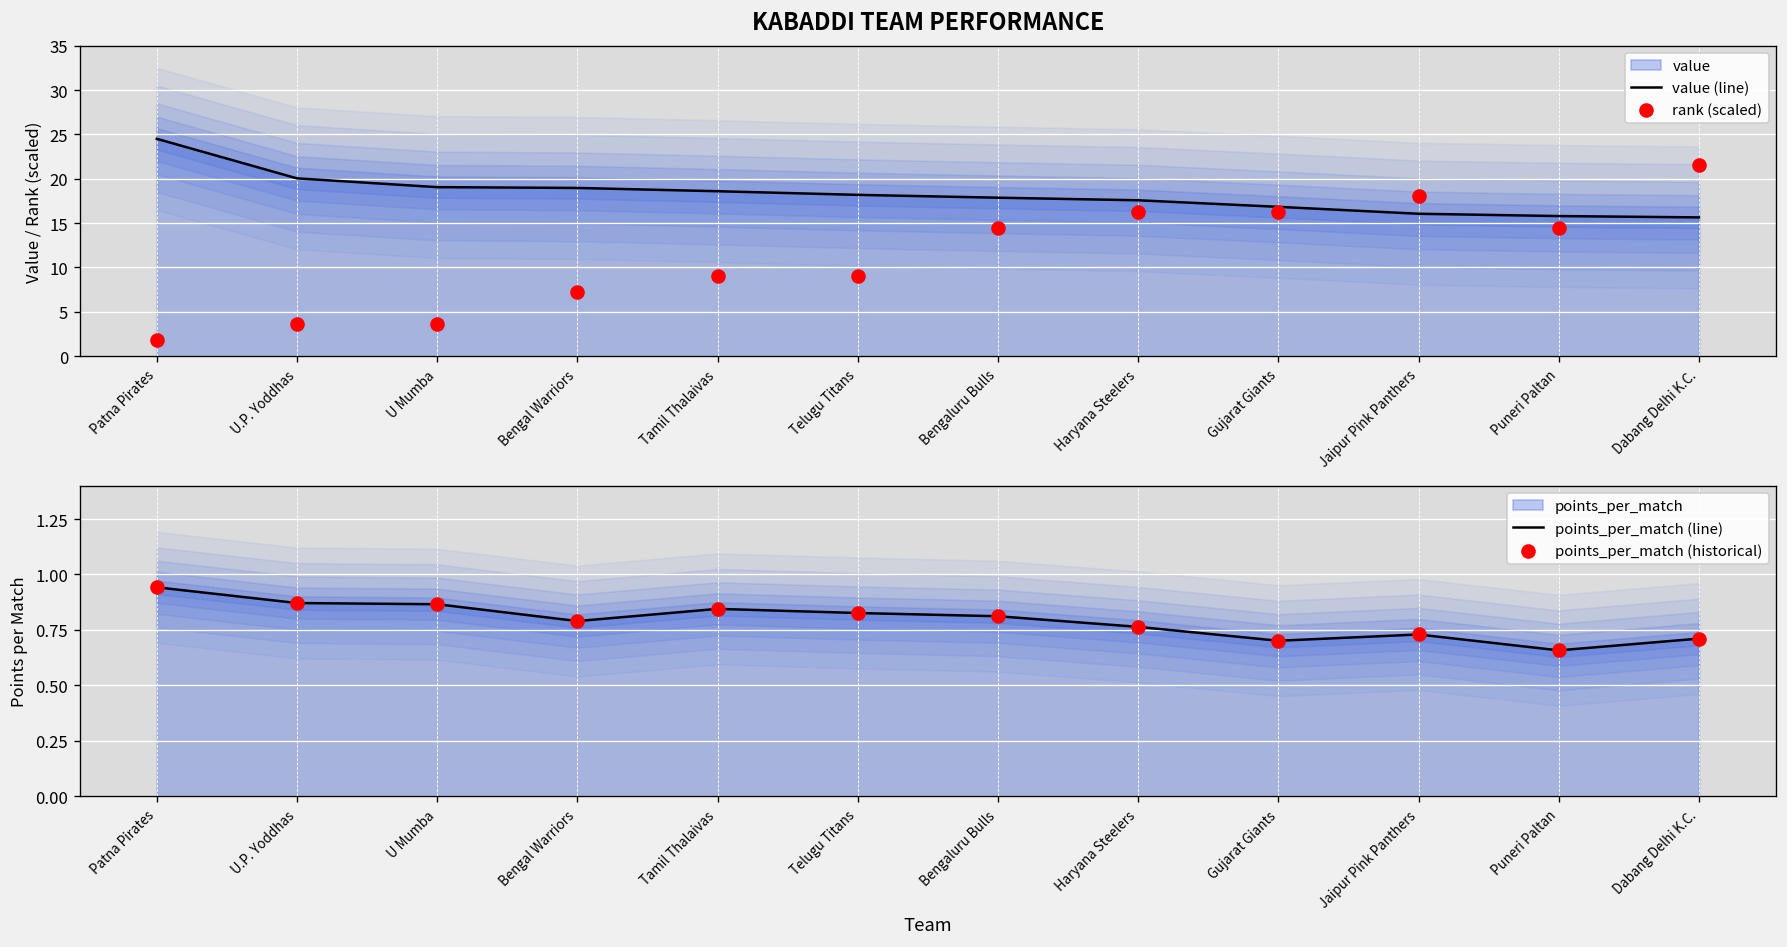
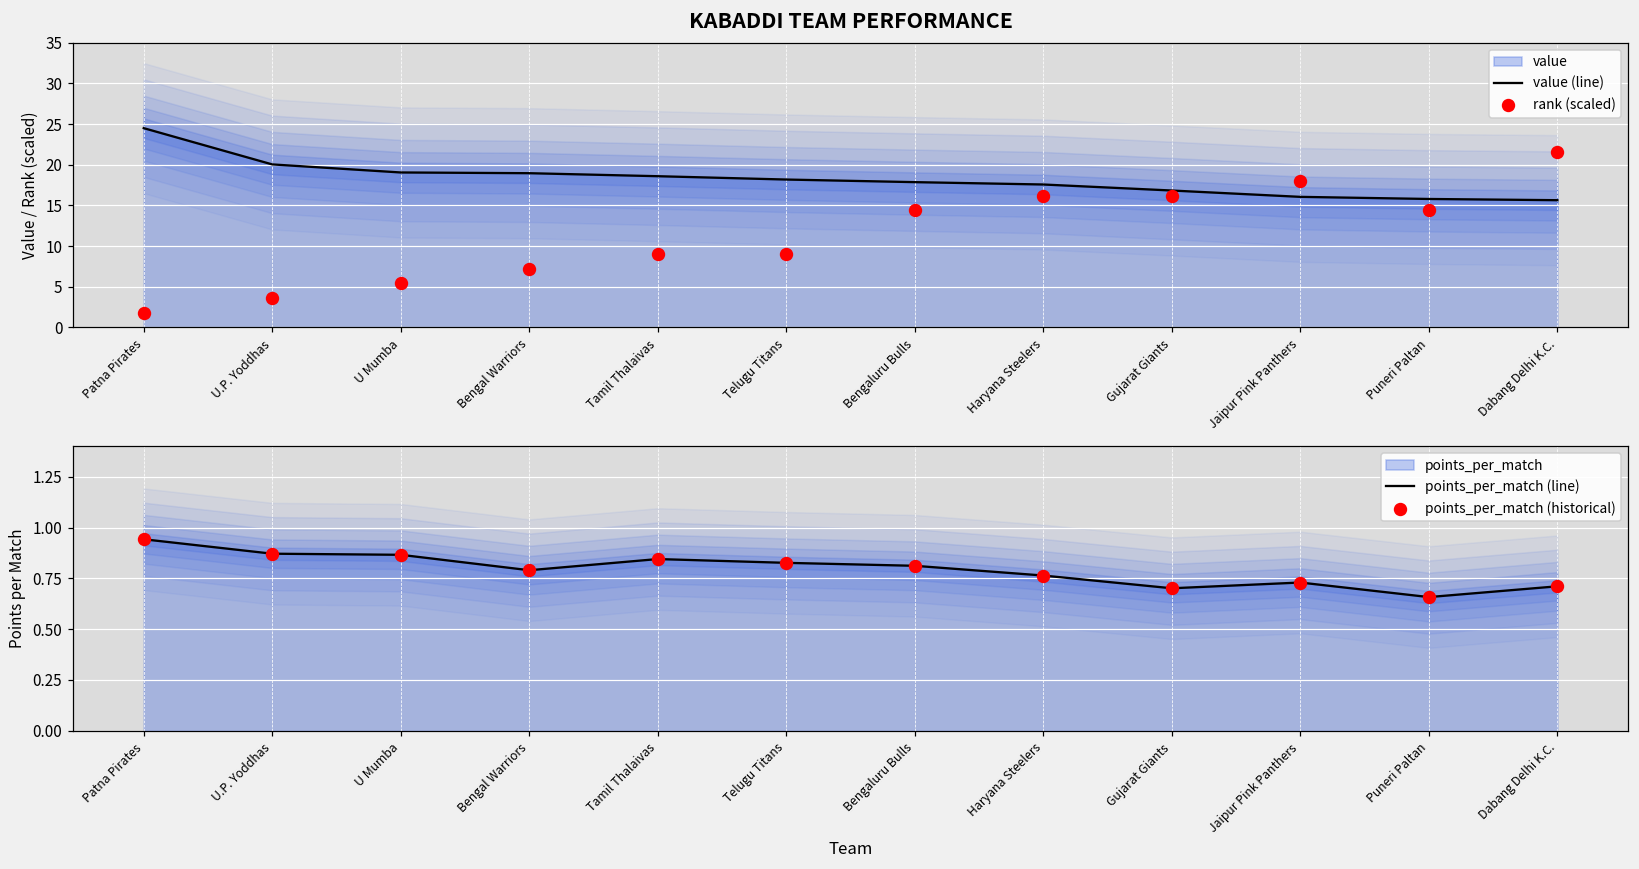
KABADDI TEAM PERFORMANCE, rank (scaled), U Mumba: 4 -> 5
